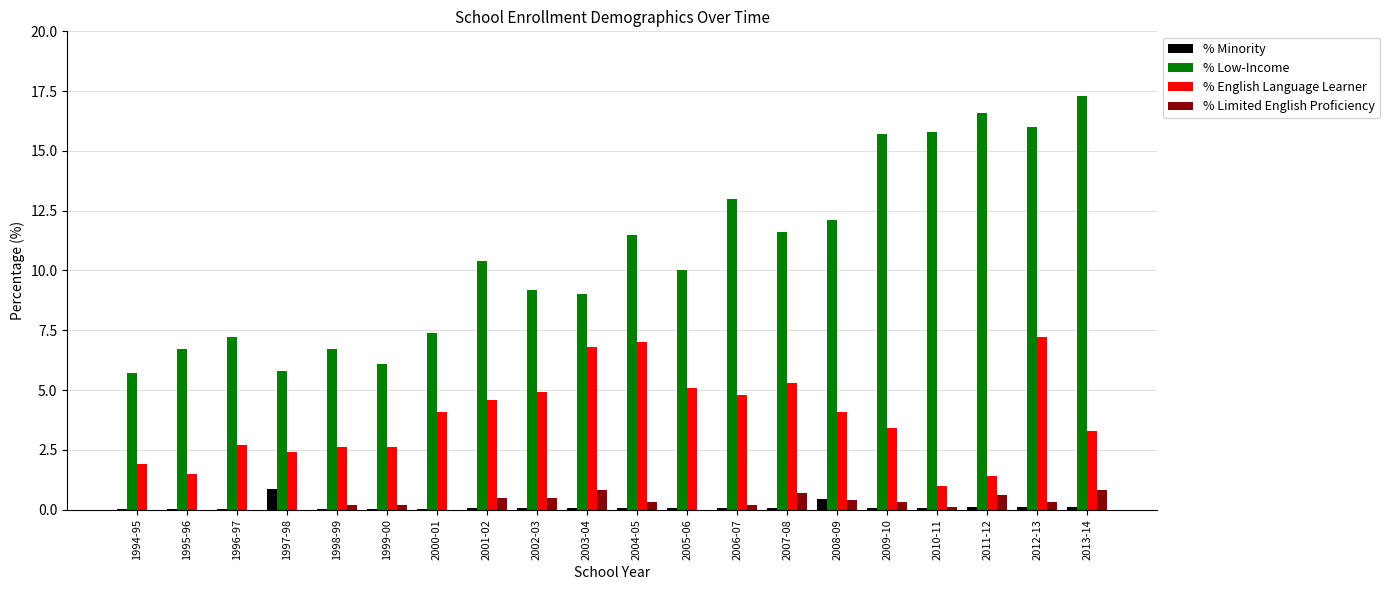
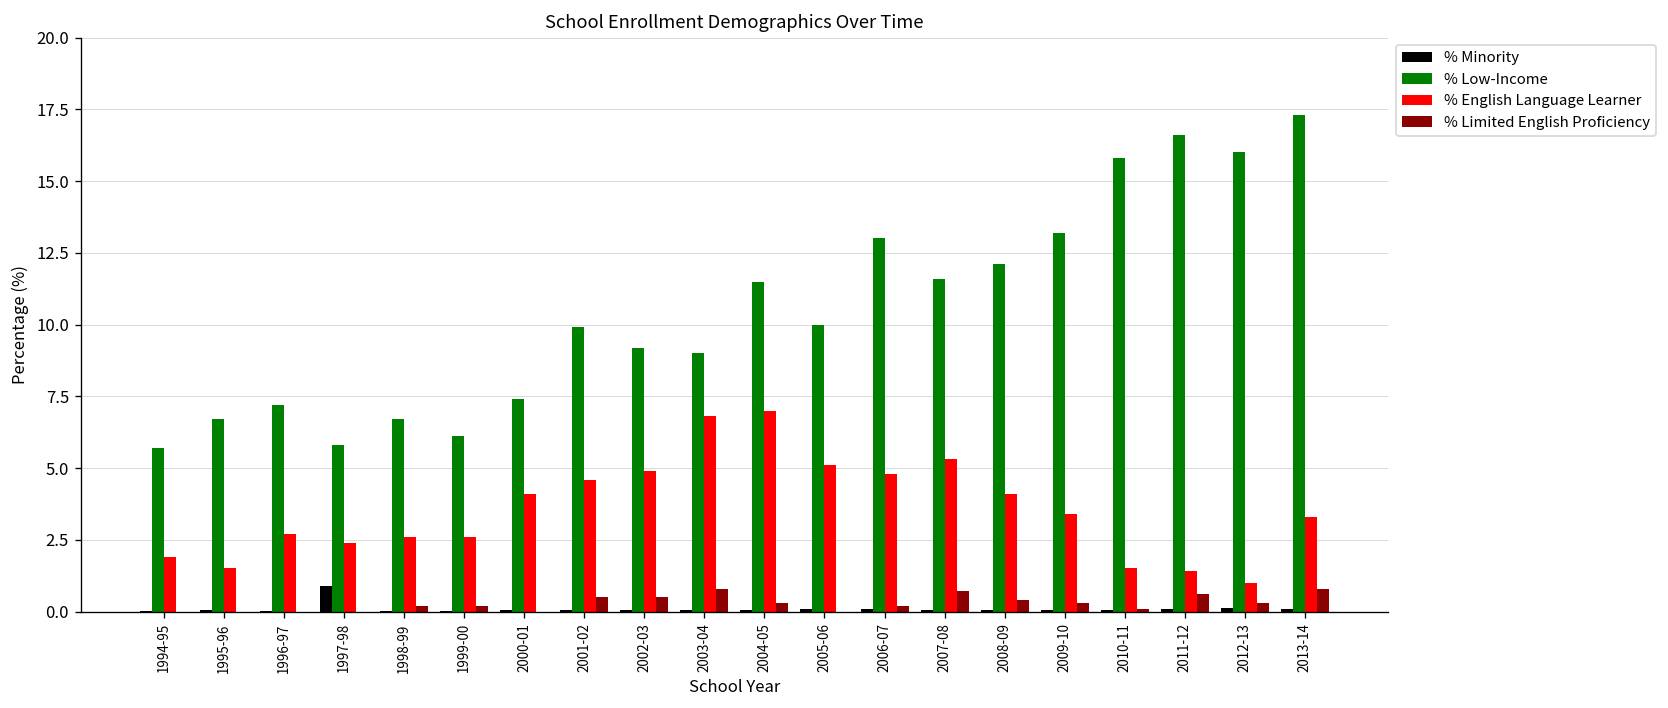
% Low-Income, 2001-02: 10.4 -> 9.9
% Minority, 2008-09: 0.4 -> 0.1
% Low-Income, 2009-10: 15.7 -> 13.2
% English Language Learner, 2010-11: 1.0 -> 1.5
% English Language Learner, 2012-13: 7.2 -> 1.0
